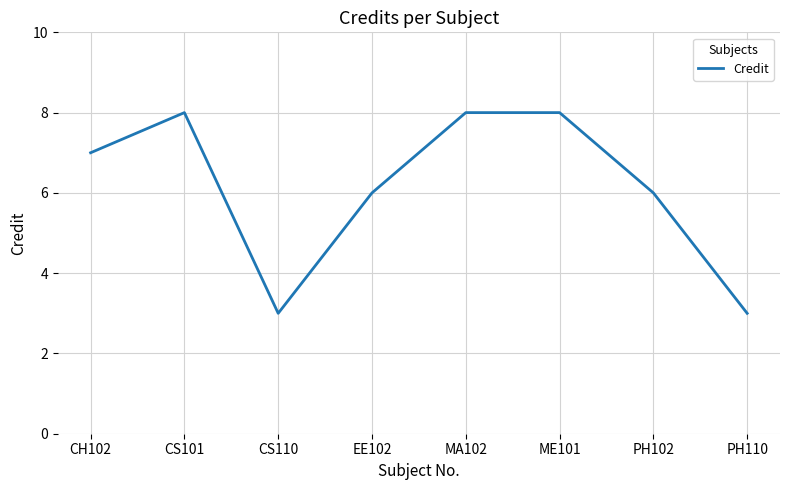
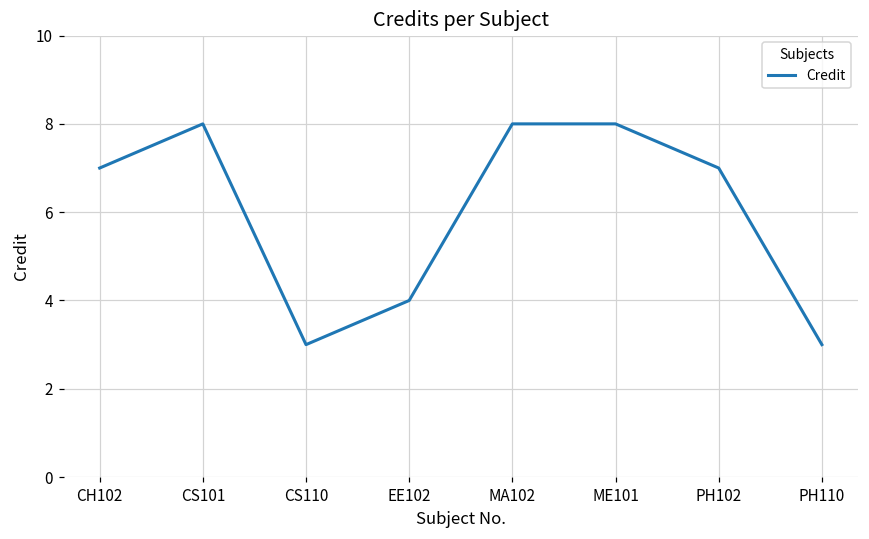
EE102: 6 -> 4
PH102: 6 -> 7
